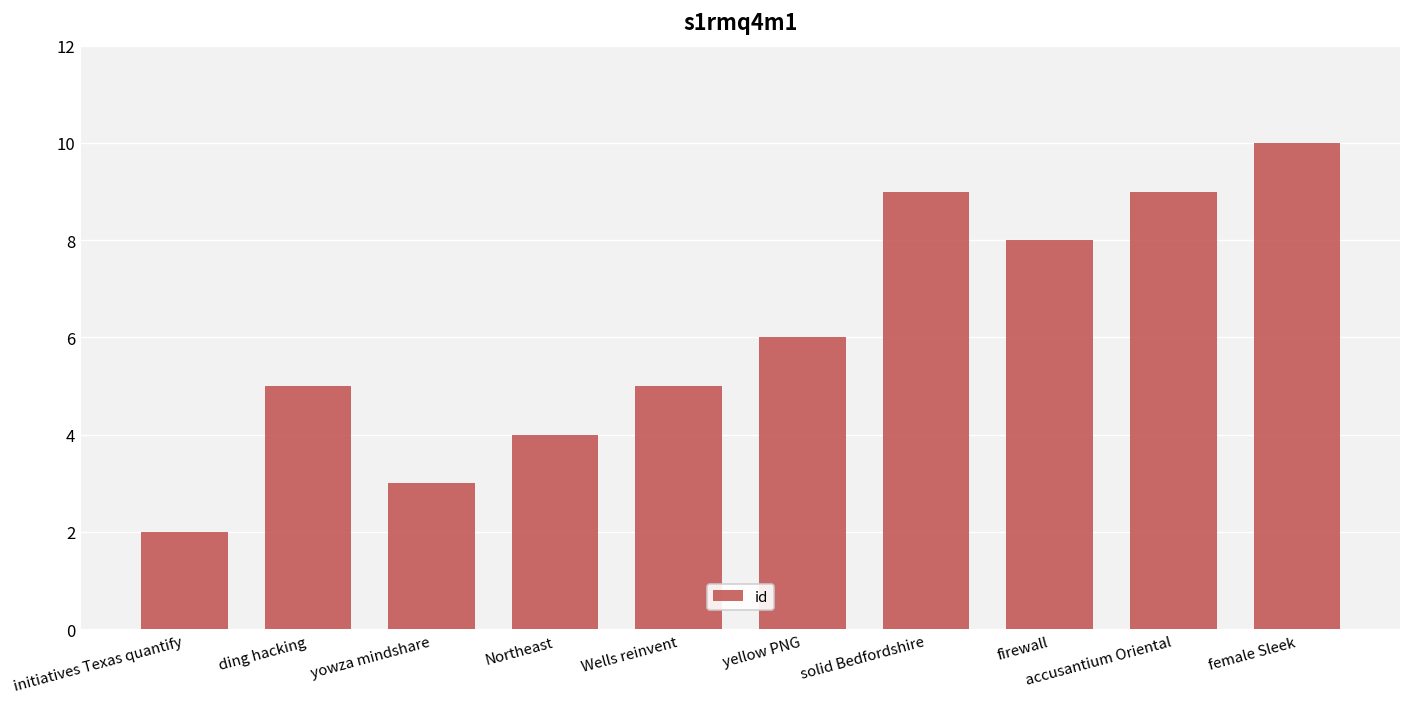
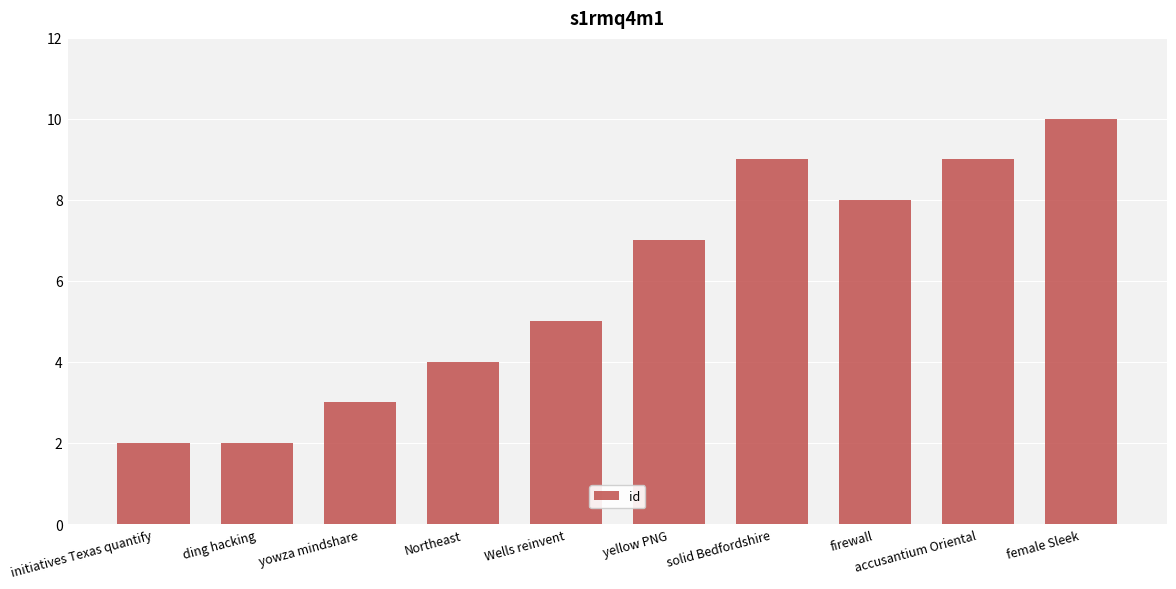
ding hacking: 5 -> 2
yellow PNG: 6 -> 7
